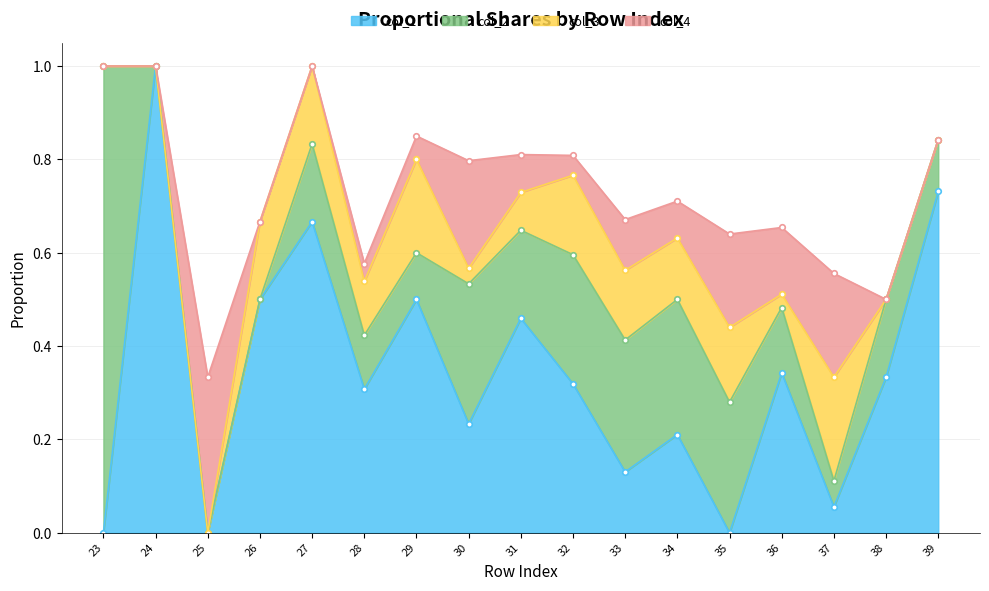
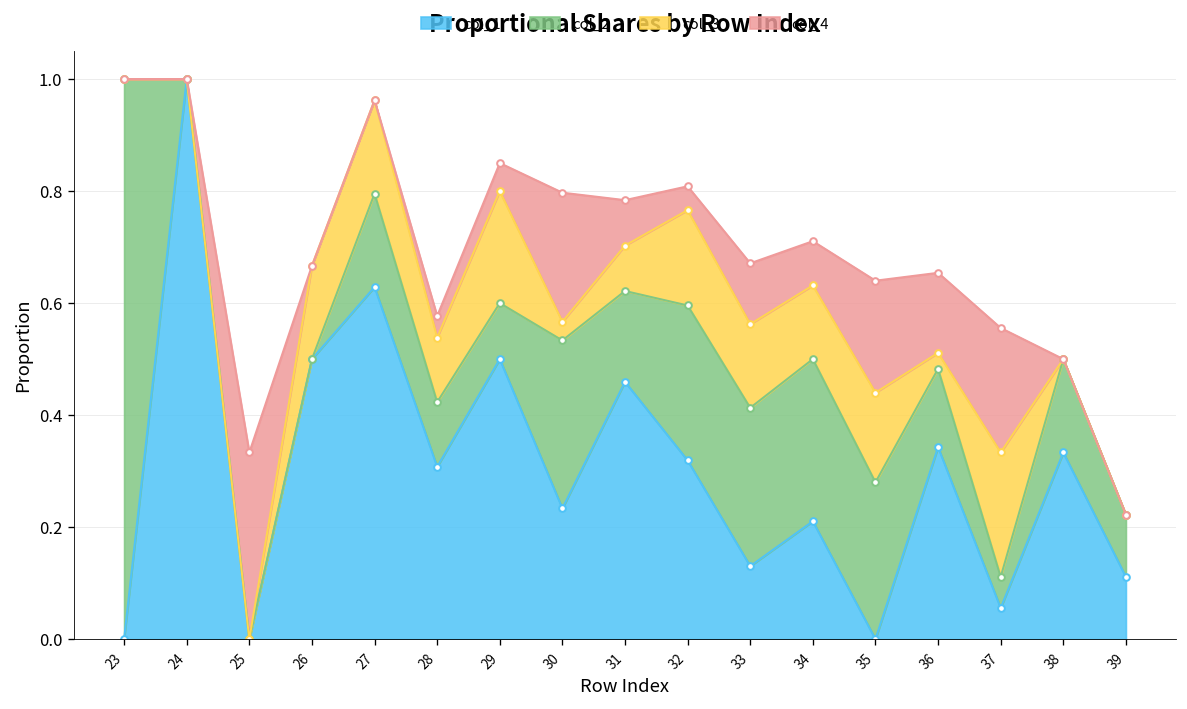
col_1, 27: 0.67 -> 0.63
col_2, 31: 0.19 -> 0.16
col_1, 39: 0.73 -> 0.11
